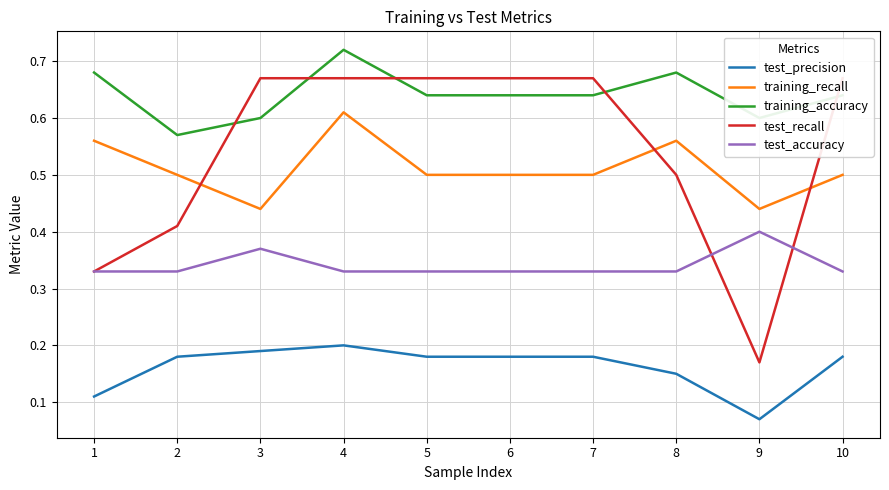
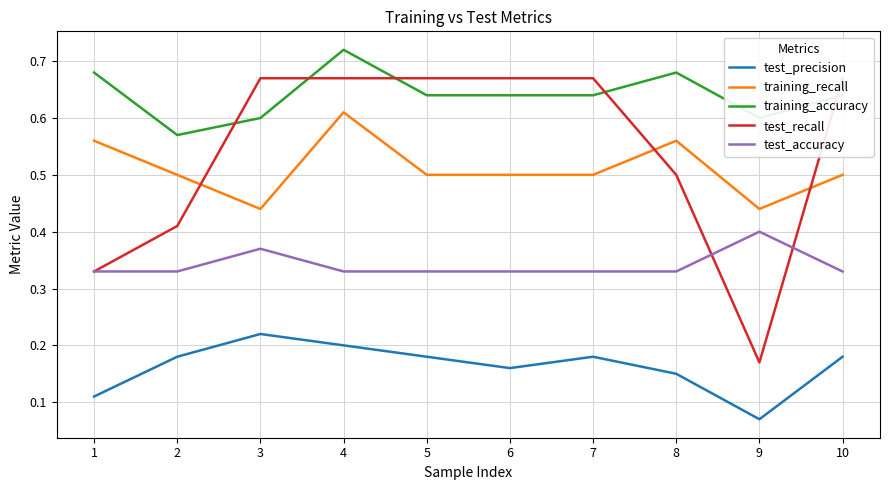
test_precision, 3: 0.19 -> 0.22
test_precision, 6: 0.18 -> 0.16
